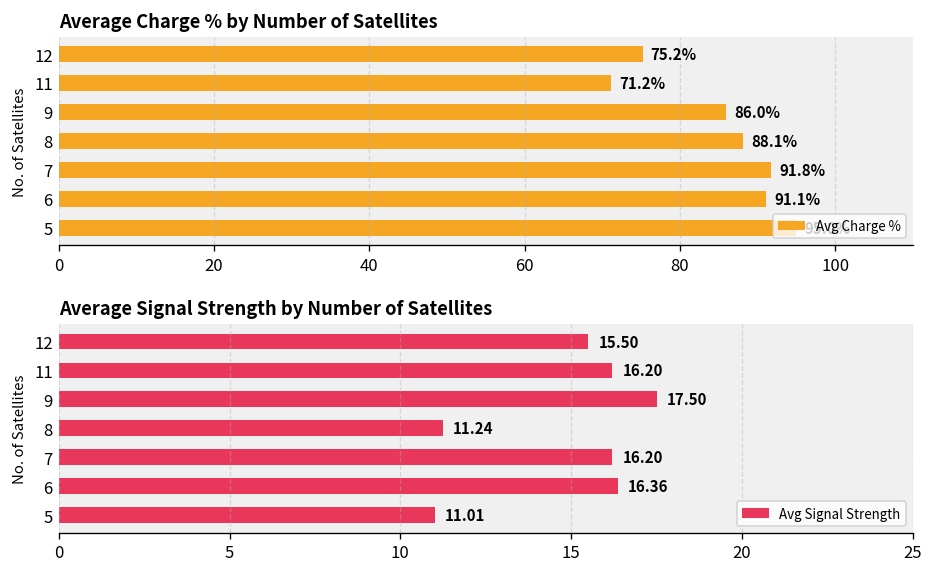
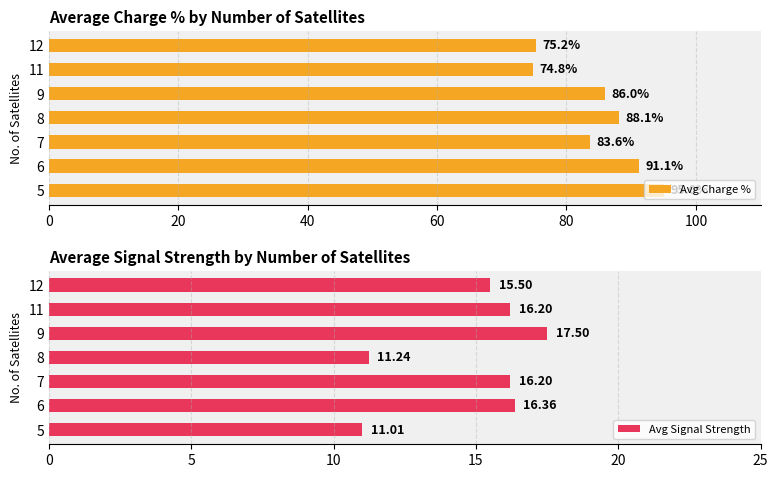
Average Charge % by Number of Satellites, 11: 71.2% -> 74.8%
Average Charge % by Number of Satellites, 7: 91.8% -> 83.6%
